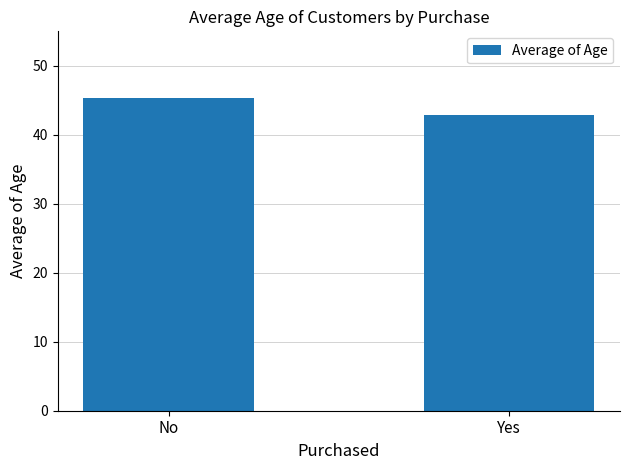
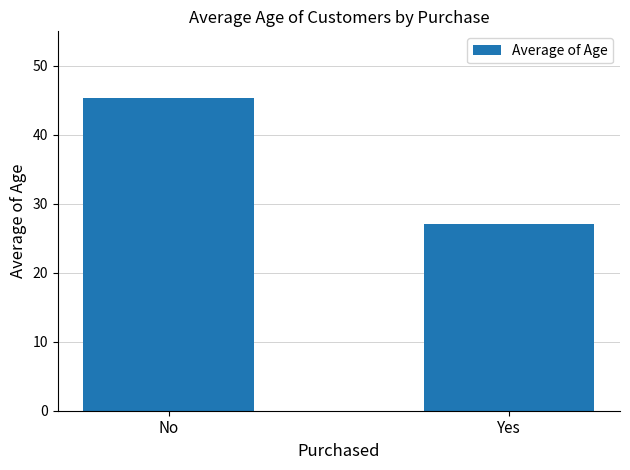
Yes: 43 -> 27
